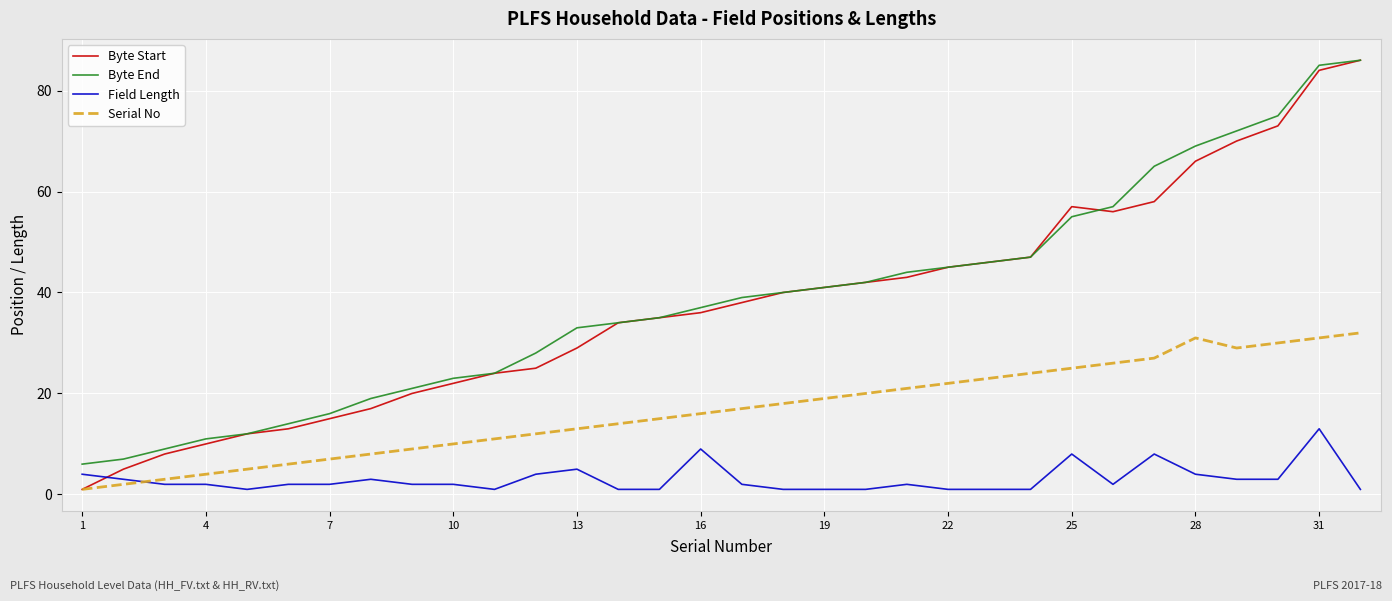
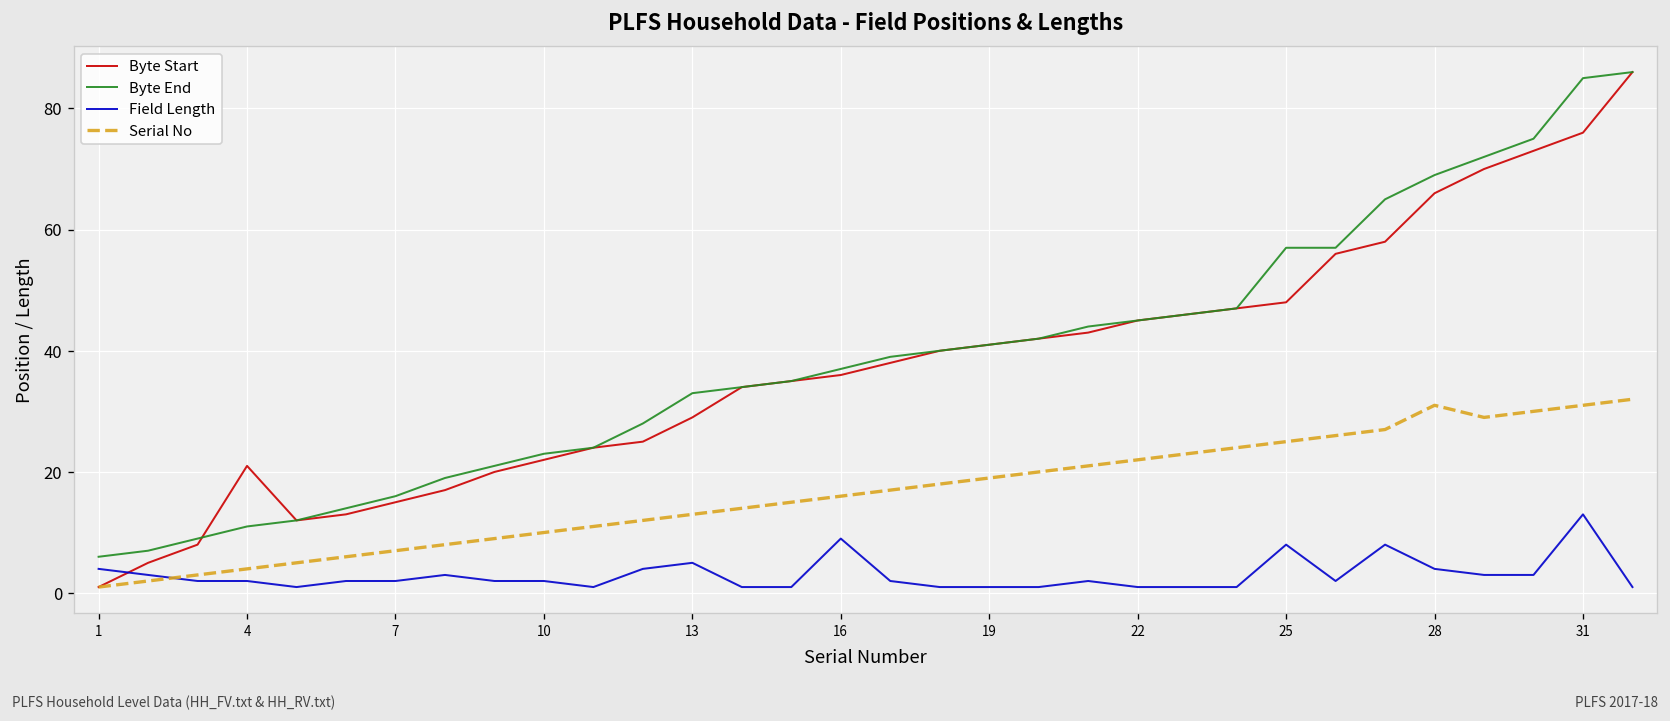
Byte Start, 4: 10 -> 21
Byte Start, 25: 57 -> 48
Byte End, 25: 55 -> 57
Byte Start, 31: 84 -> 76
